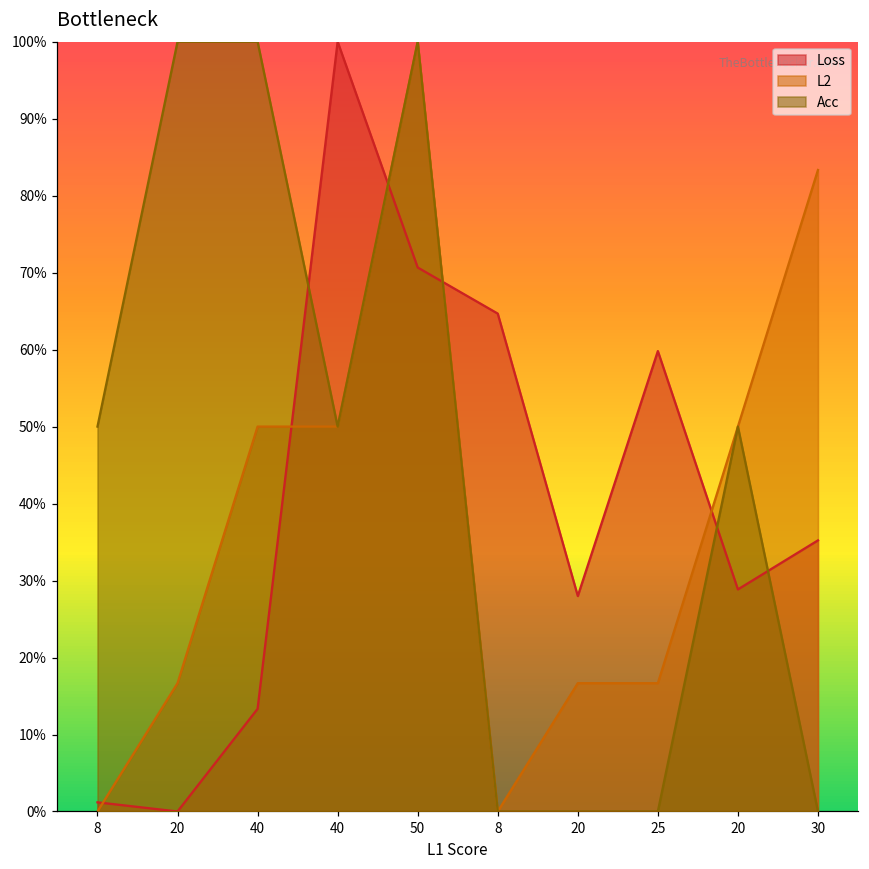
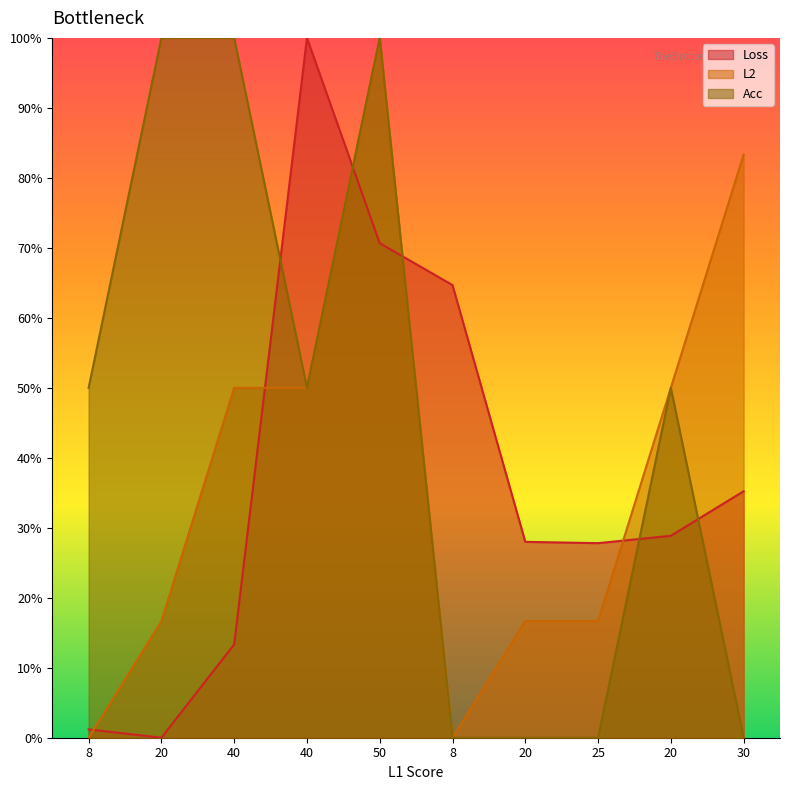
Loss, 25: 60% -> 28%
